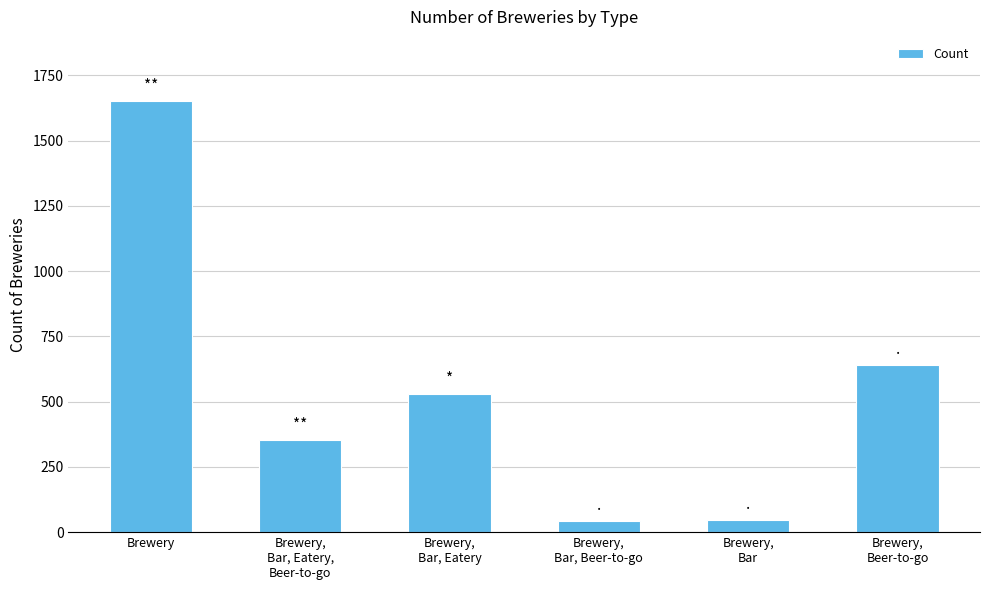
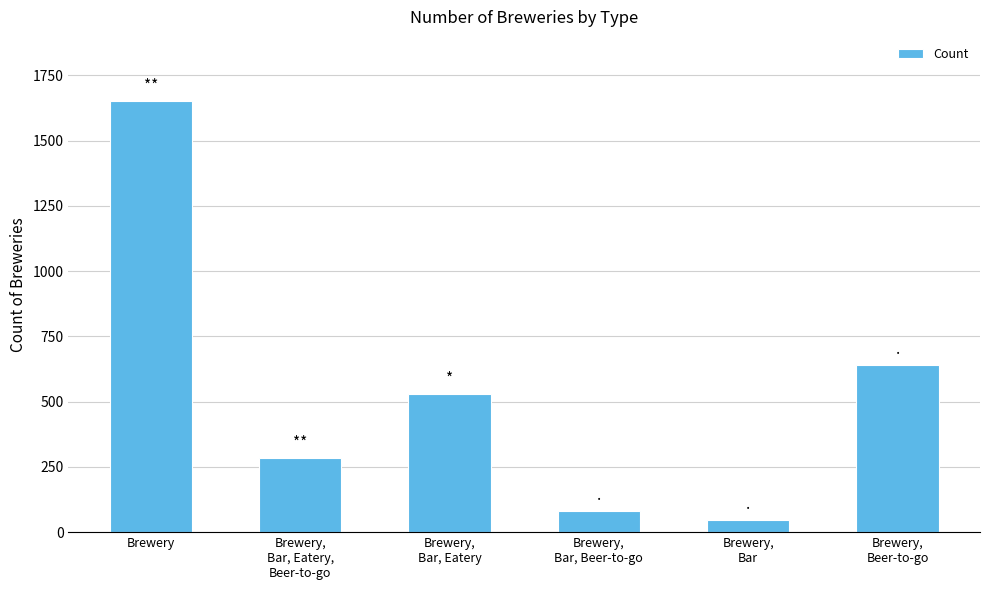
Brewery, Bar, Eatery, Beer-to-go: 350 -> 280
Brewery, Bar, Beer-to-go: 40 -> 80
